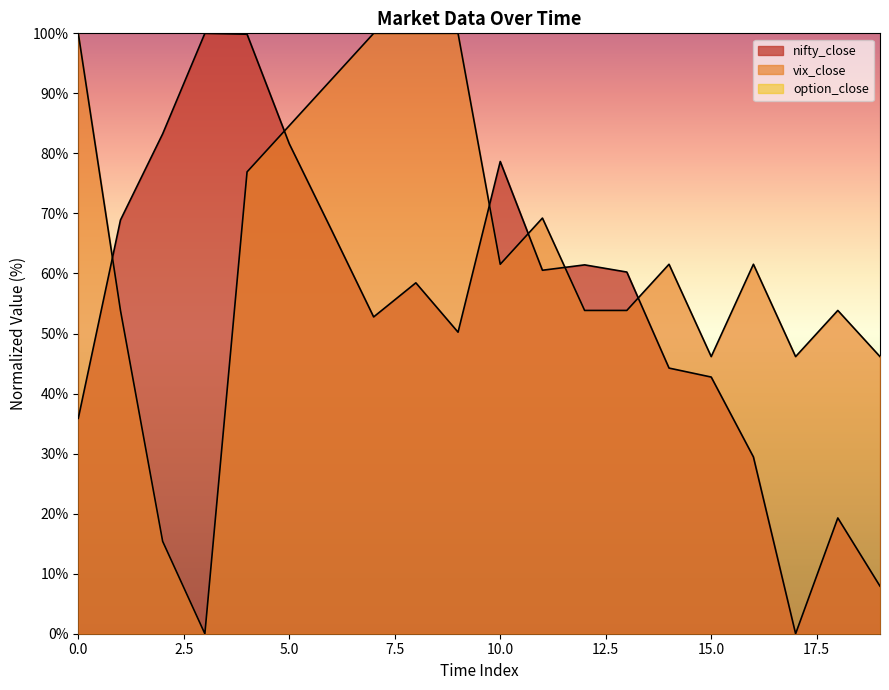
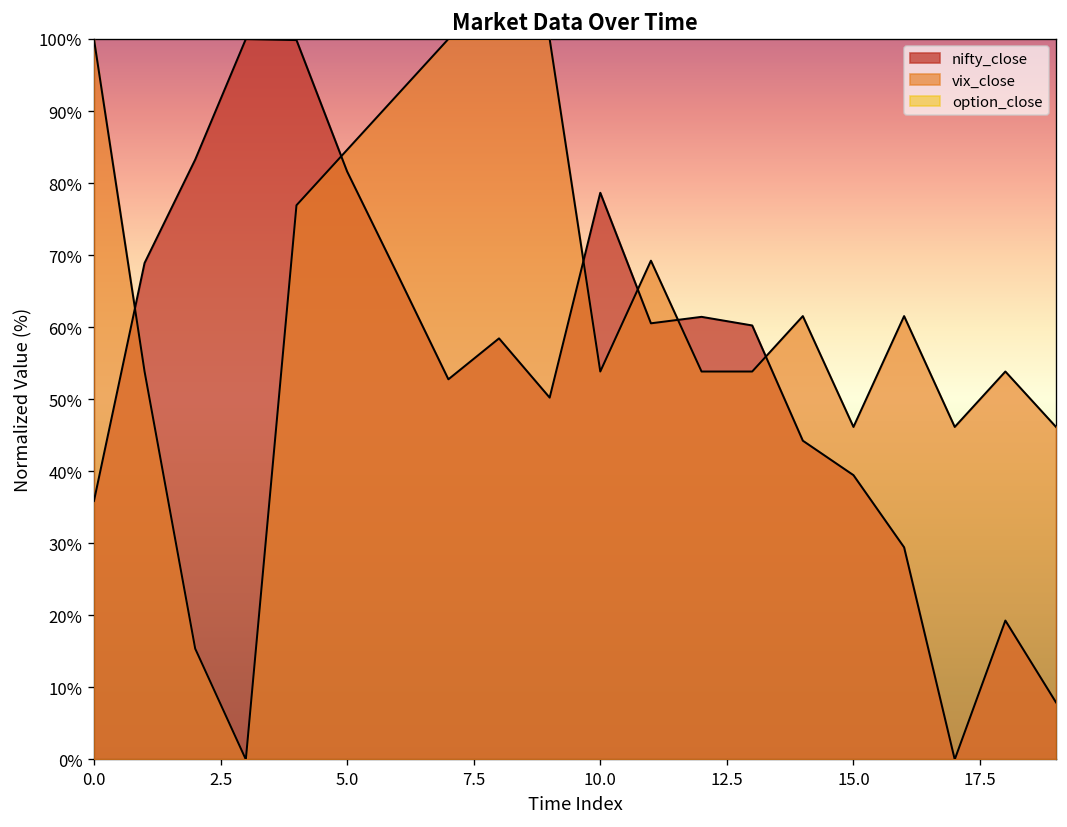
vix_close, 10.0: 62% -> 54%
nifty_close, 15.0: 43% -> 39%
